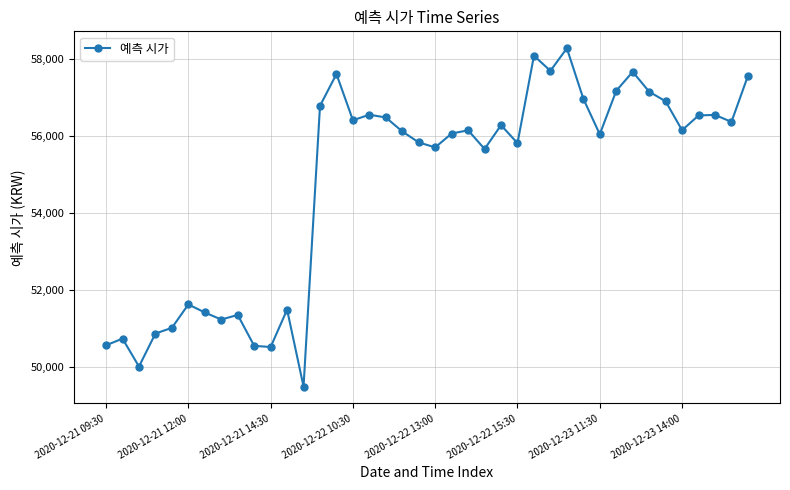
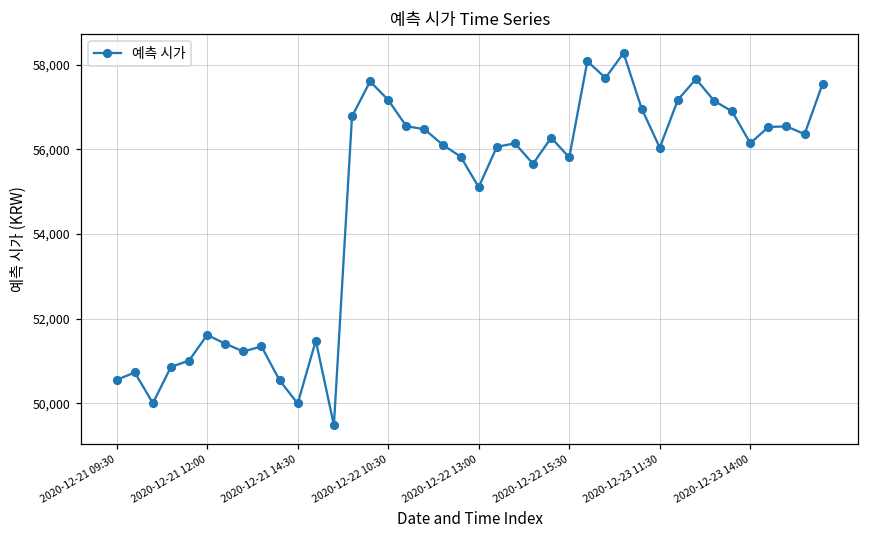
2020-12-21 14:30: 50,500 -> 50,000
2020-12-22 10:30: 56,400 -> 57,200
2020-12-22 13:00: 55,700 -> 55,100
